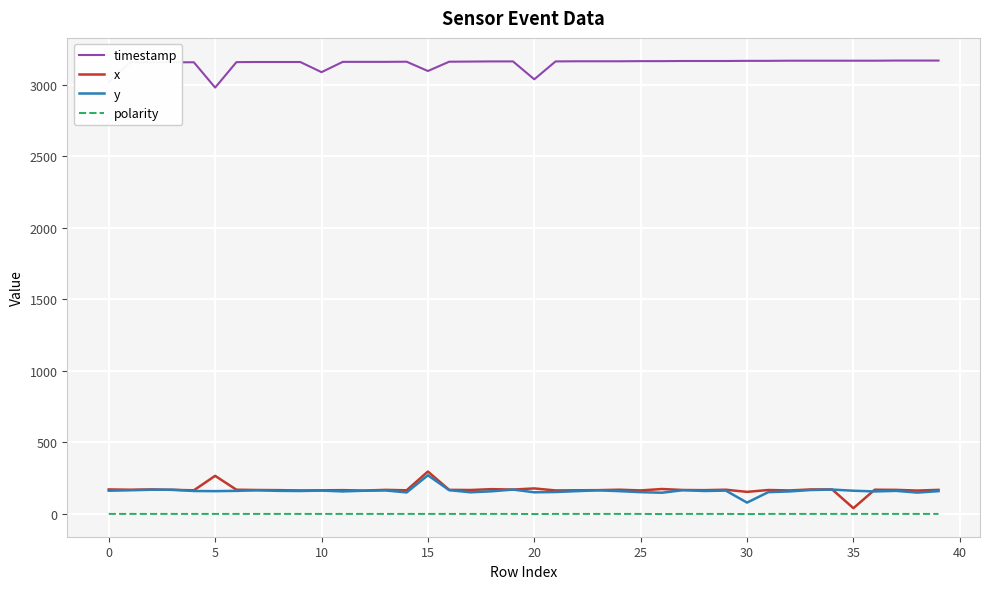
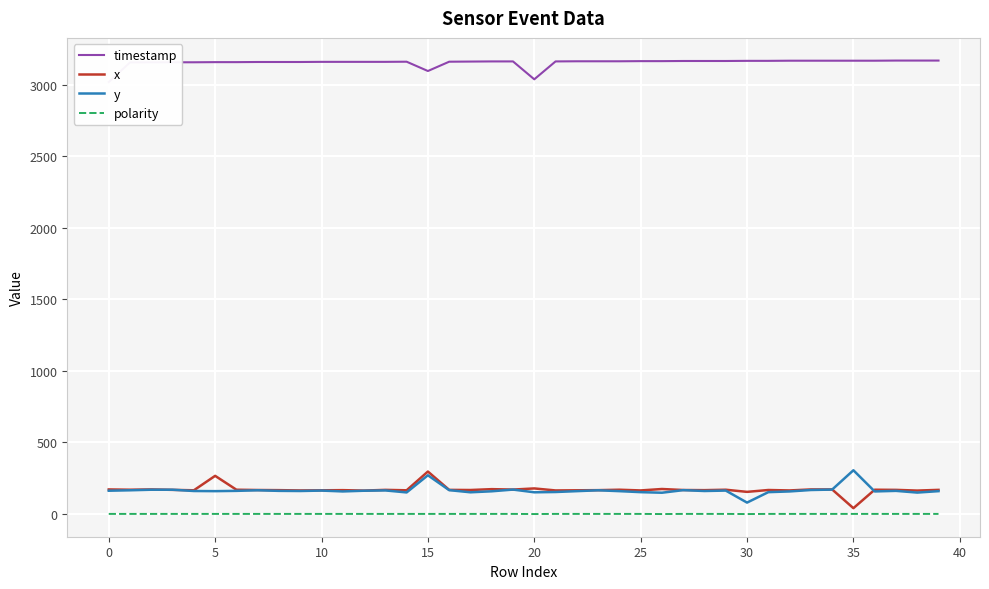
timestamp, 5: 2980 -> 3160
timestamp, 10: 3090 -> 3160
y, 35: 160 -> 310
